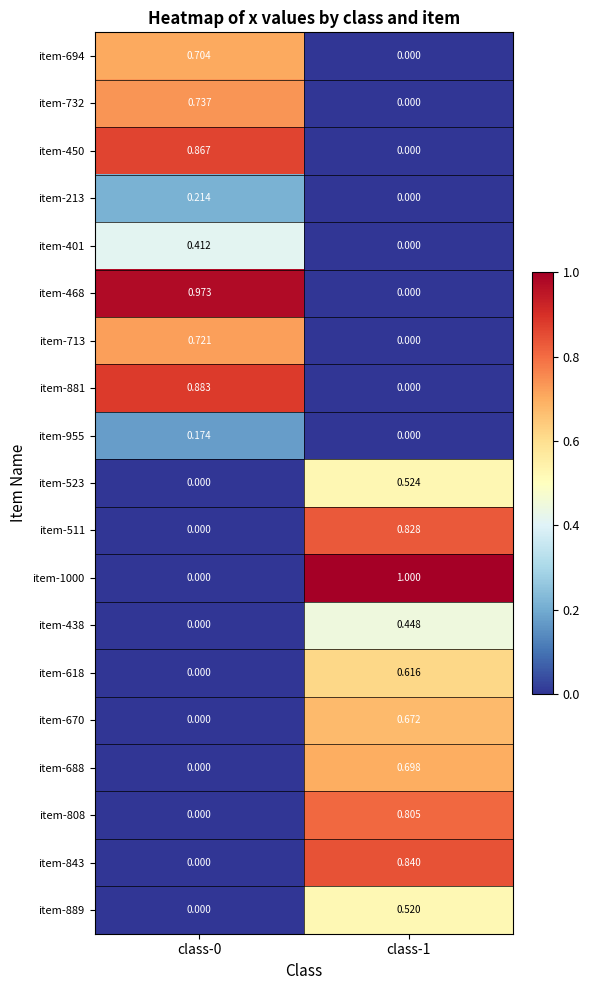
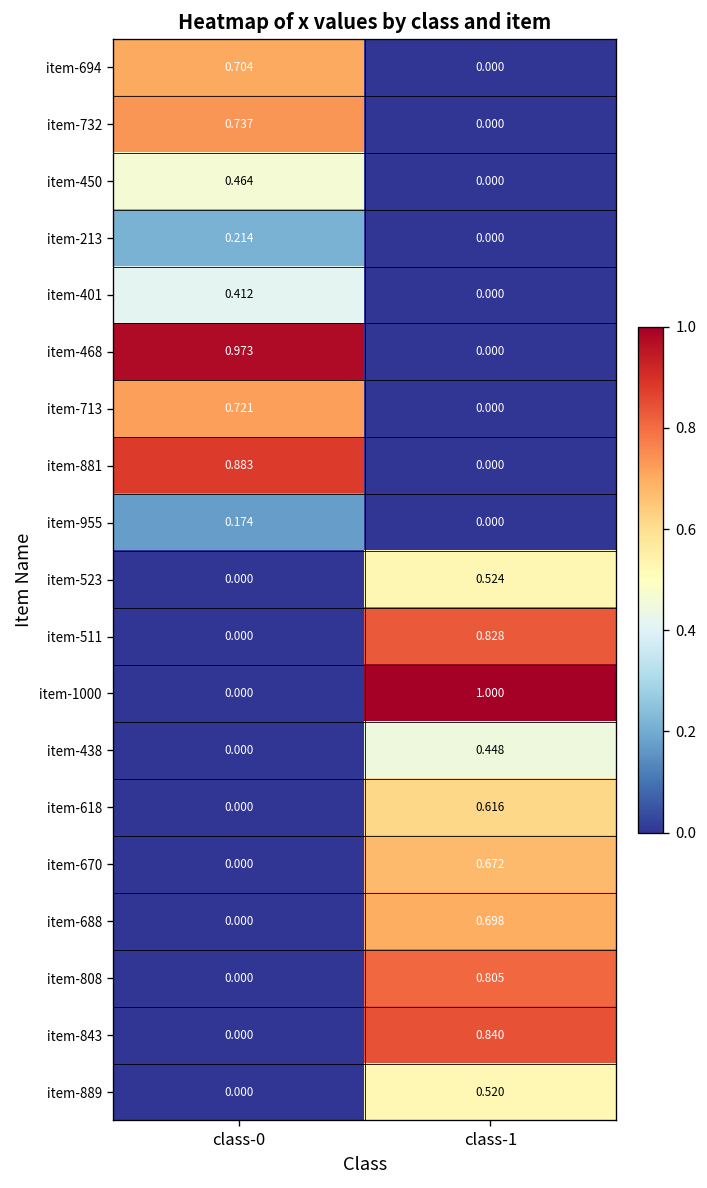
item-450, class-0: 0.867 -> 0.464
